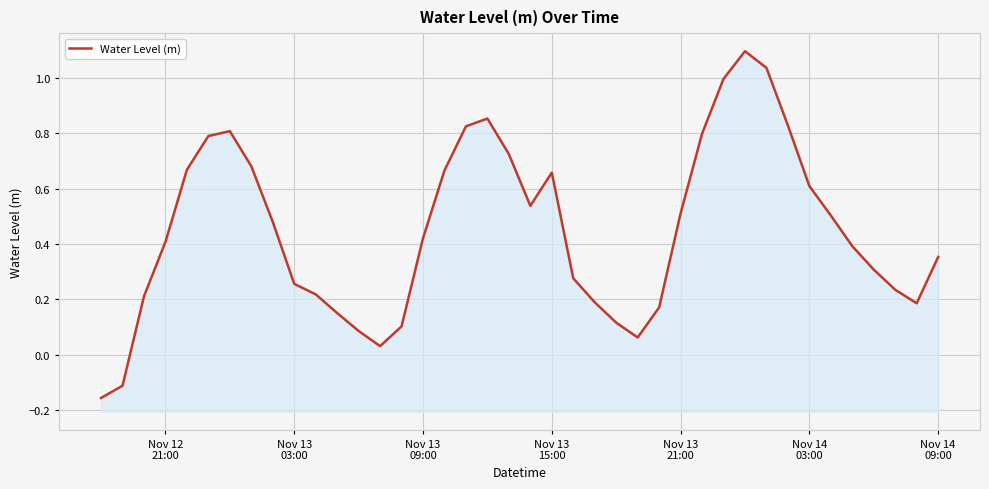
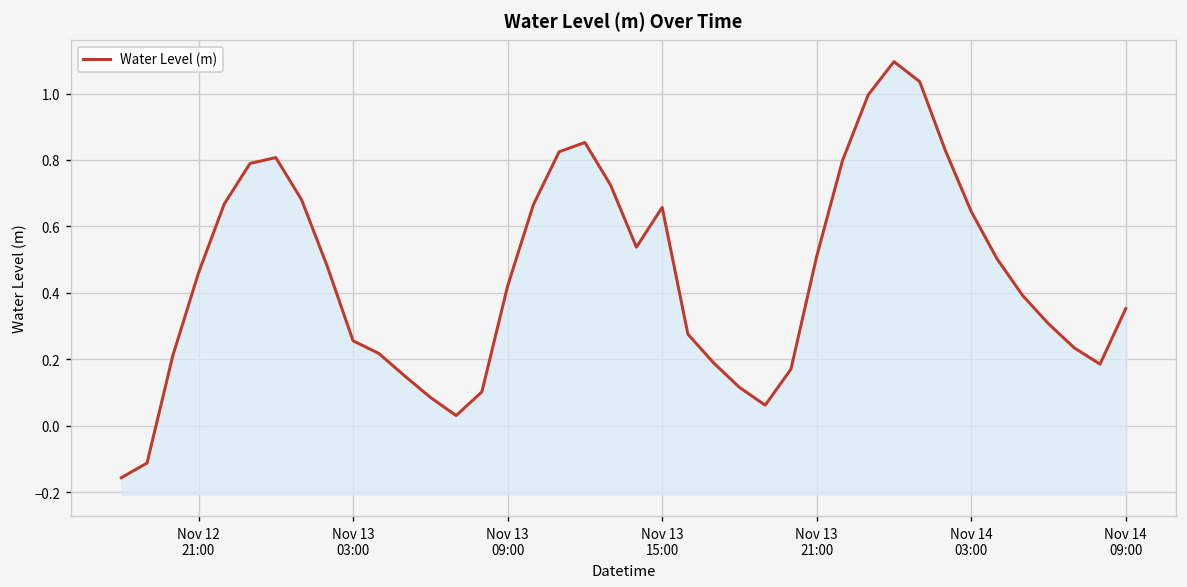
Nov 12 21:00: 0.41 -> 0.46
Nov 14 03:00: 0.61 -> 0.64
